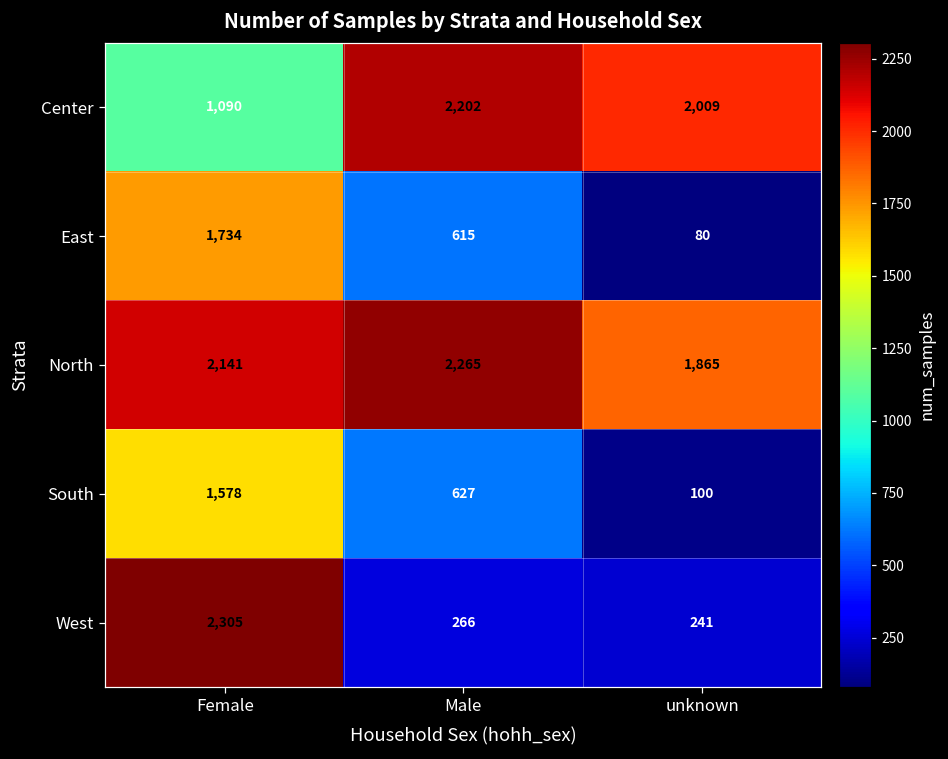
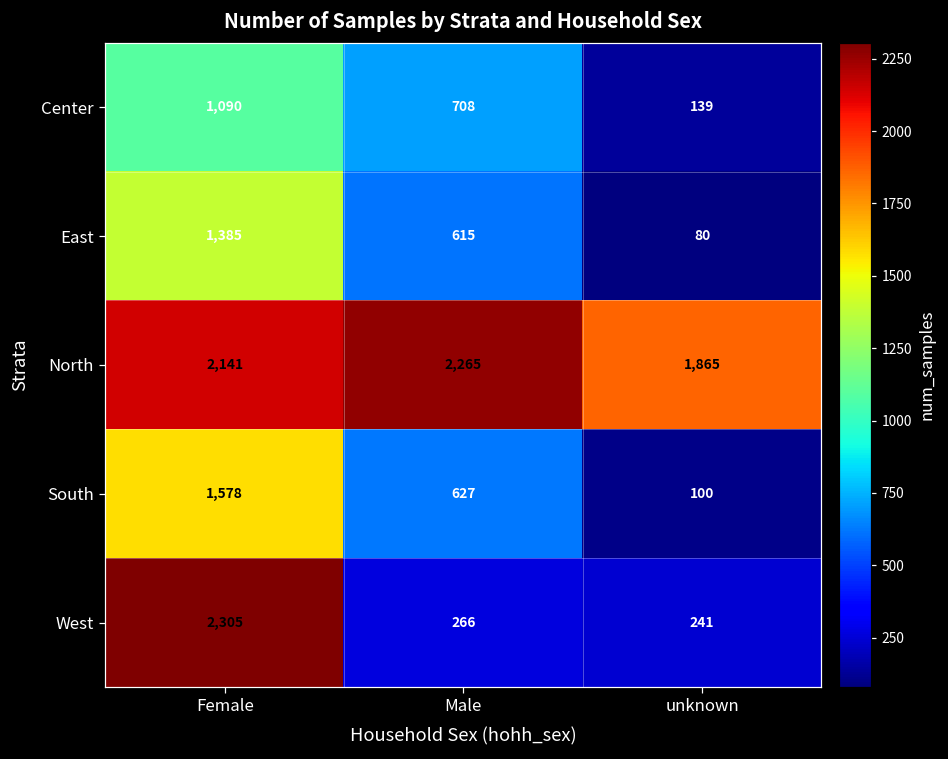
Center, Male: 2,202 -> 708
Center, unknown: 2,009 -> 139
East, Female: 1,734 -> 1,385
